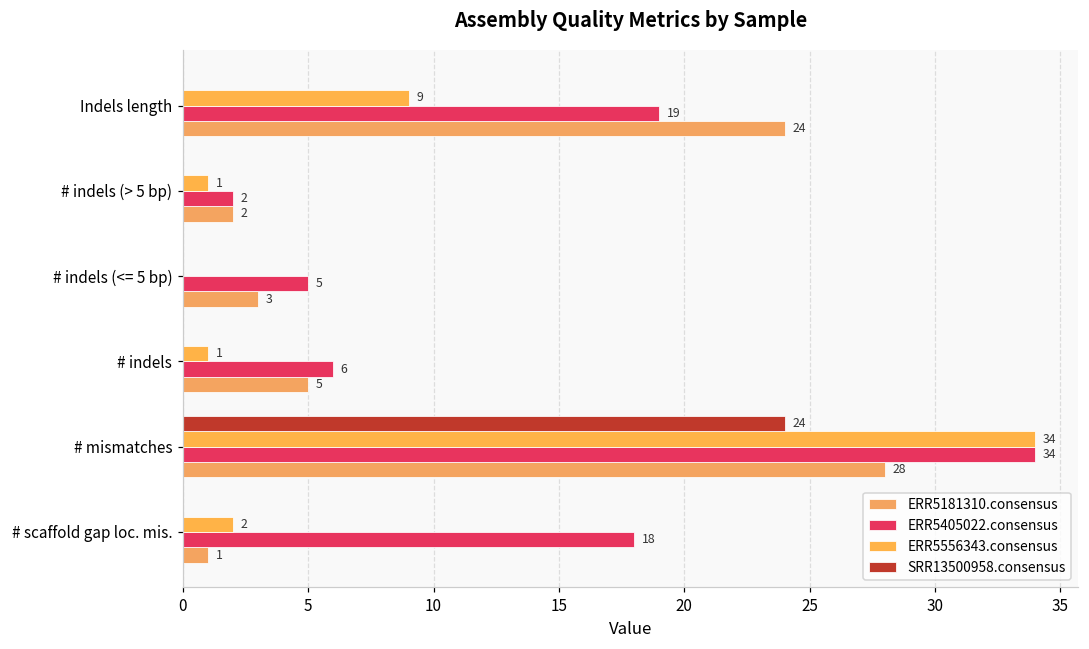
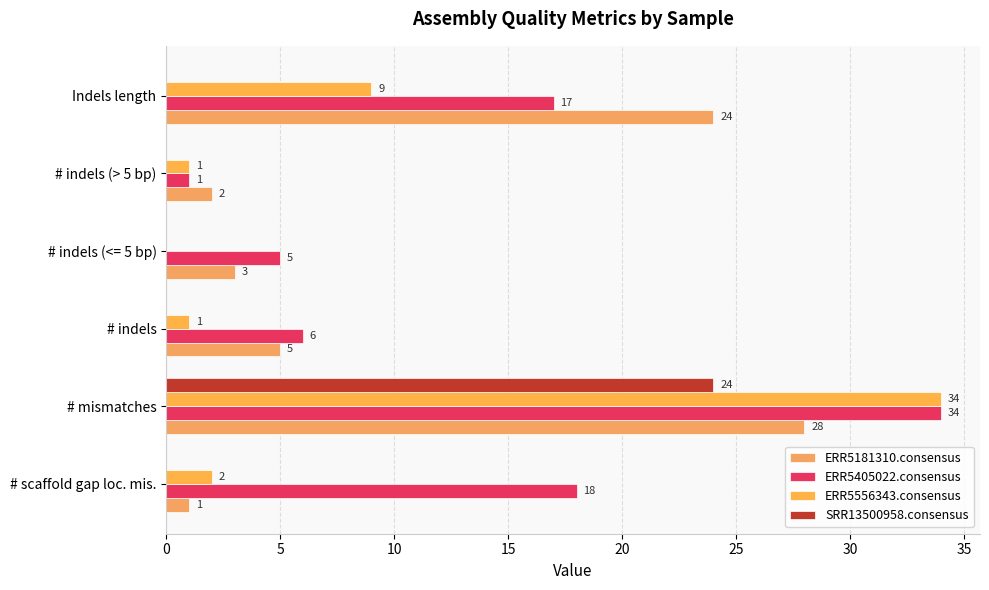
ERR5405022.consensus, Indels length: 19 -> 17
ERR5405022.consensus, # indels (> 5 bp): 2 -> 1
